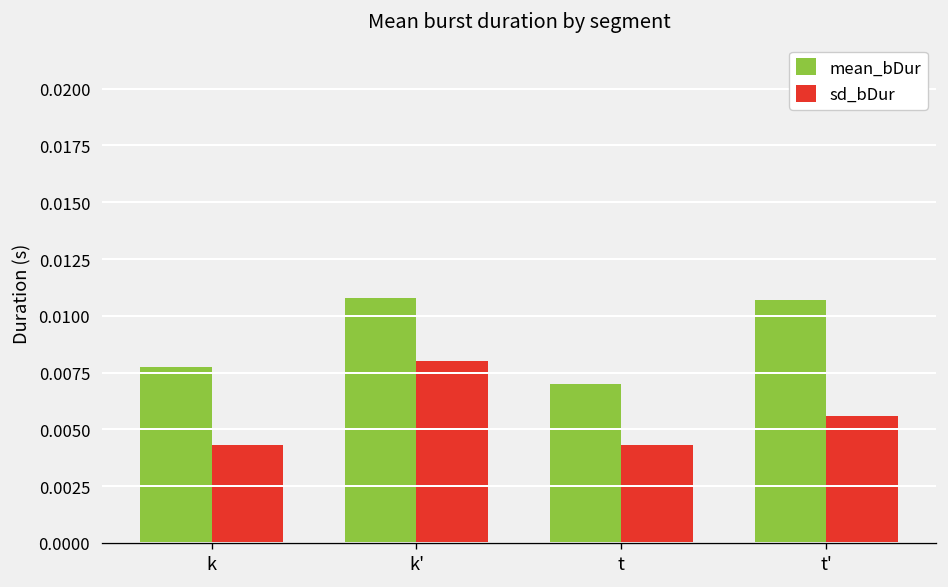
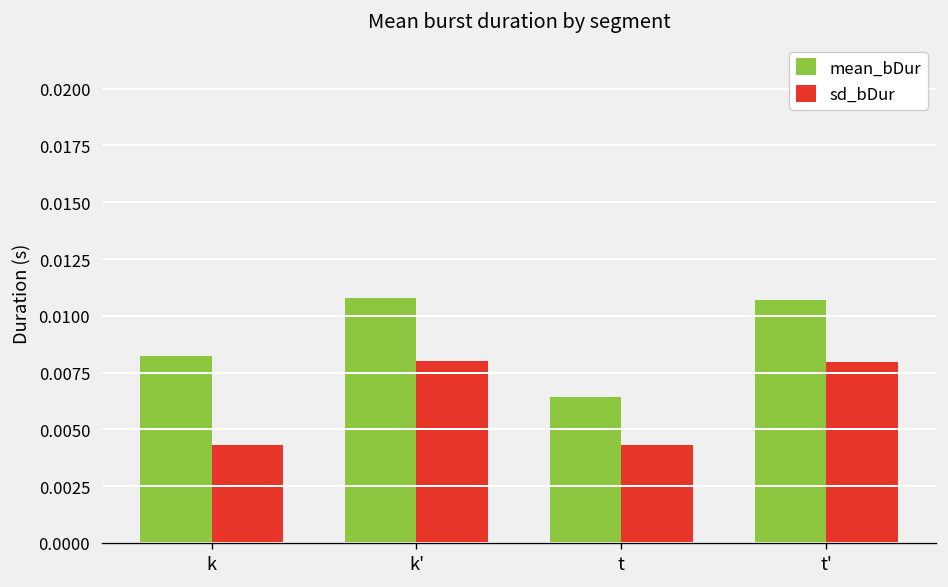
mean_bDur, k: 0.0078 -> 0.0082
mean_bDur, t: 0.0070 -> 0.0064
sd_bDur, t': 0.0056 -> 0.0080
